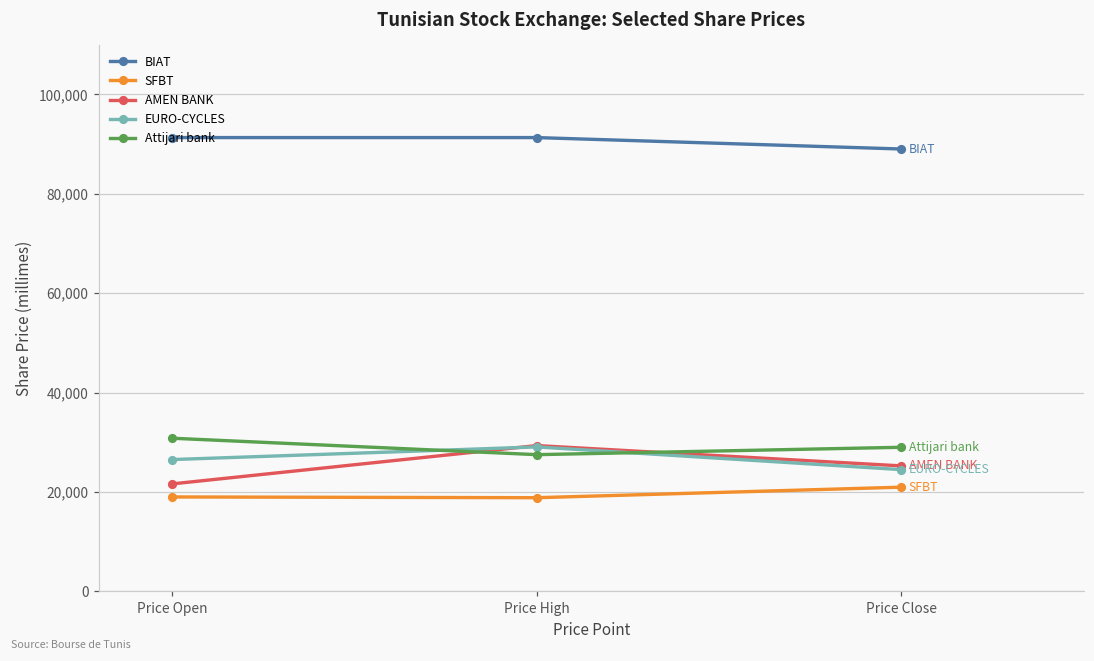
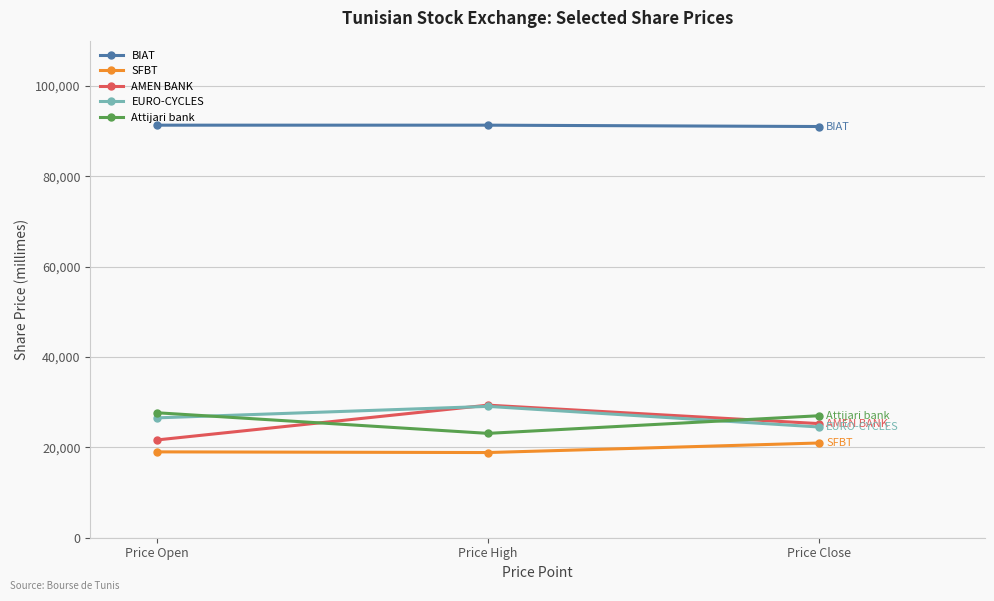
Attijari bank, Price Open: 31,000 -> 28,000
Attijari bank, Price High: 28,000 -> 23,000
BIAT, Price Close: 89,000 -> 91,000
Attijari bank, Price Close: 29,000 -> 27,000
